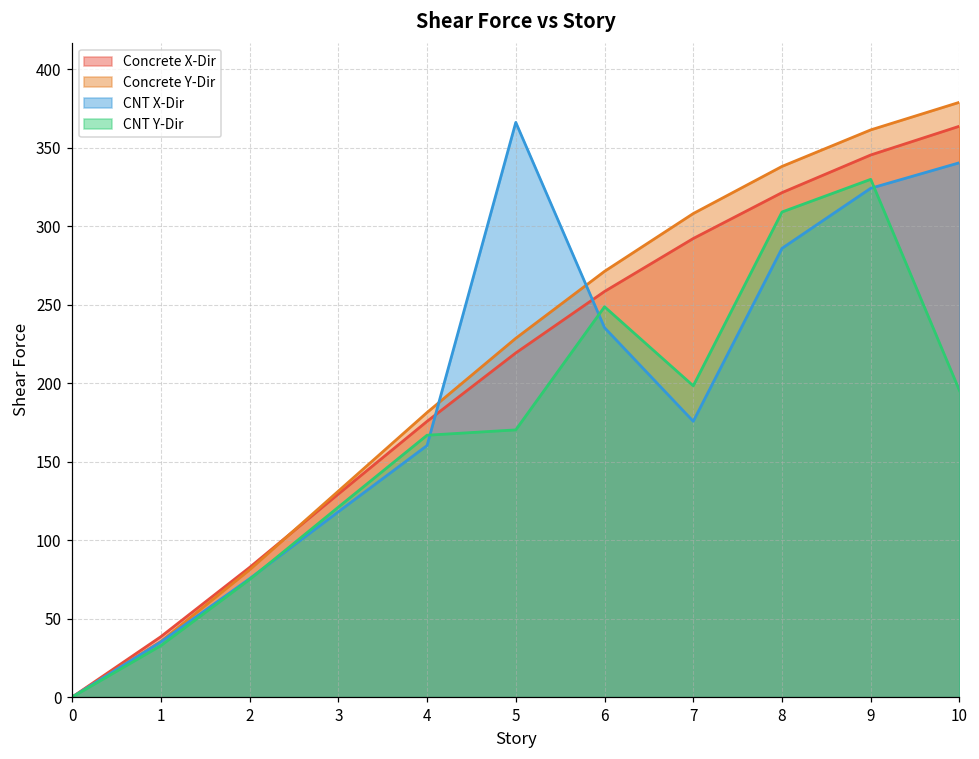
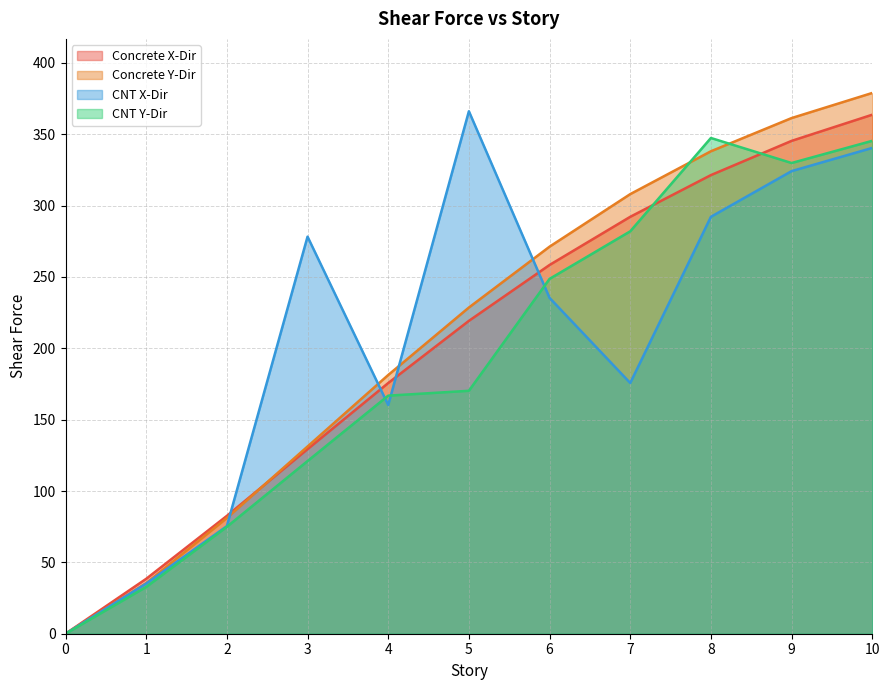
CNT X-Dir, 3: 118 -> 278
CNT Y-Dir, 7: 198 -> 282
CNT X-Dir, 8: 286 -> 292
CNT Y-Dir, 8: 309 -> 347
CNT Y-Dir, 10: 195 -> 345
